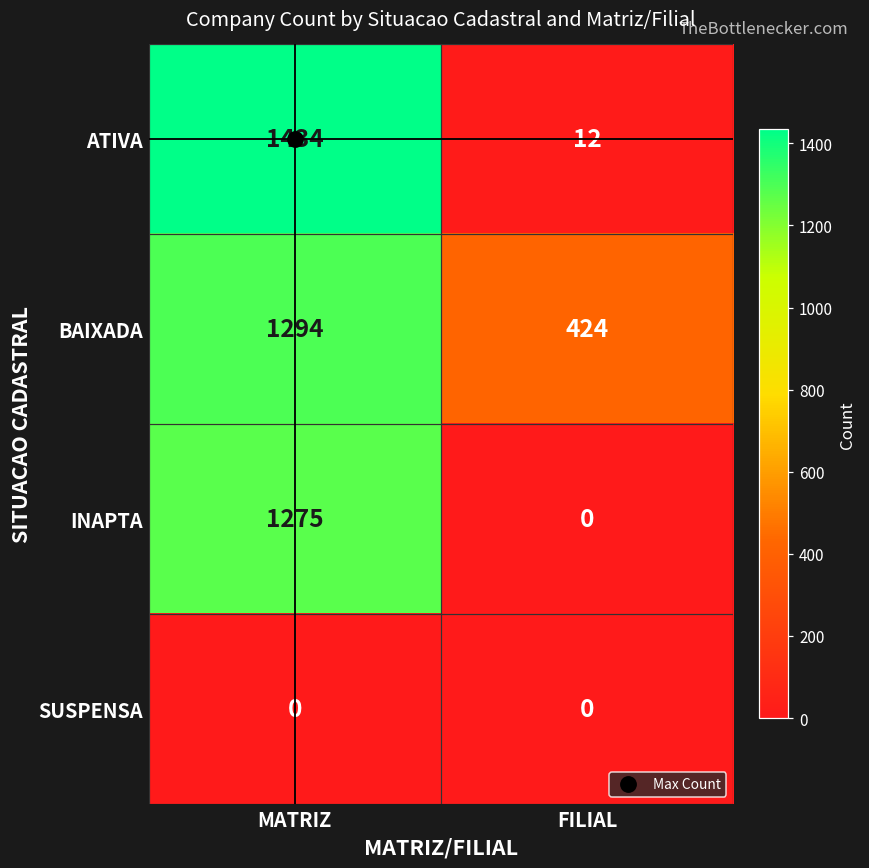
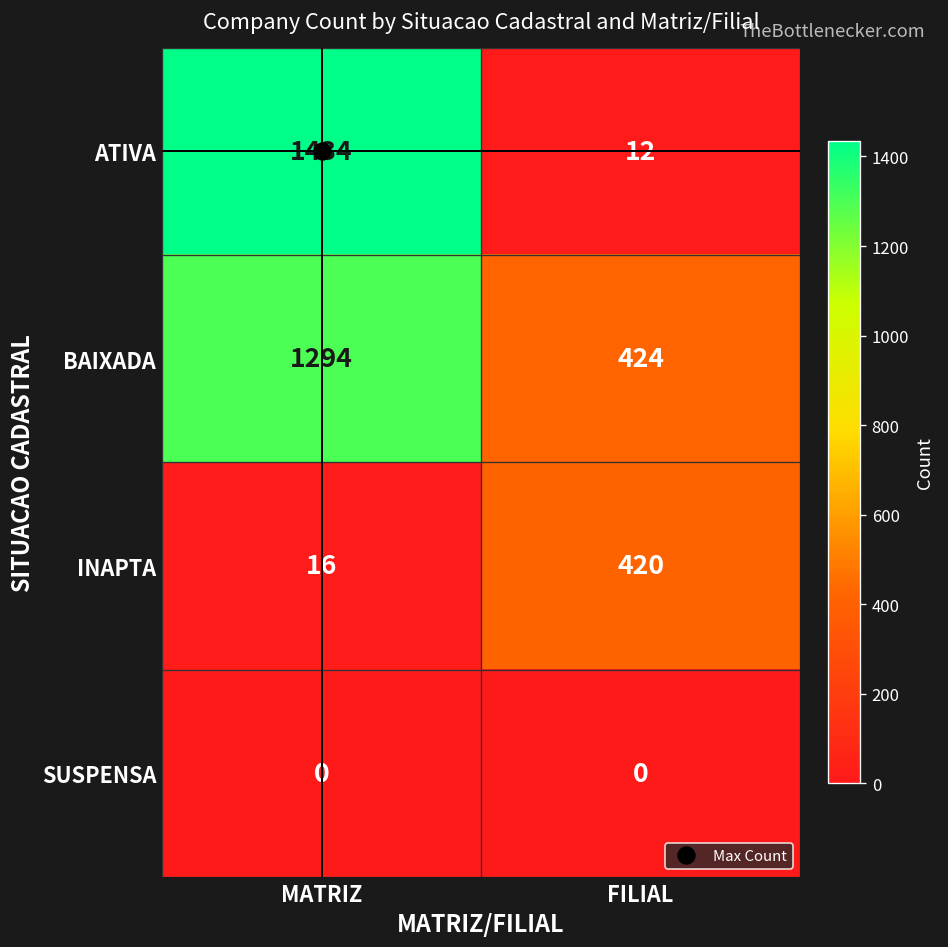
INAPTA, MATRIZ: 1275 -> 16
INAPTA, FILIAL: 0 -> 420
